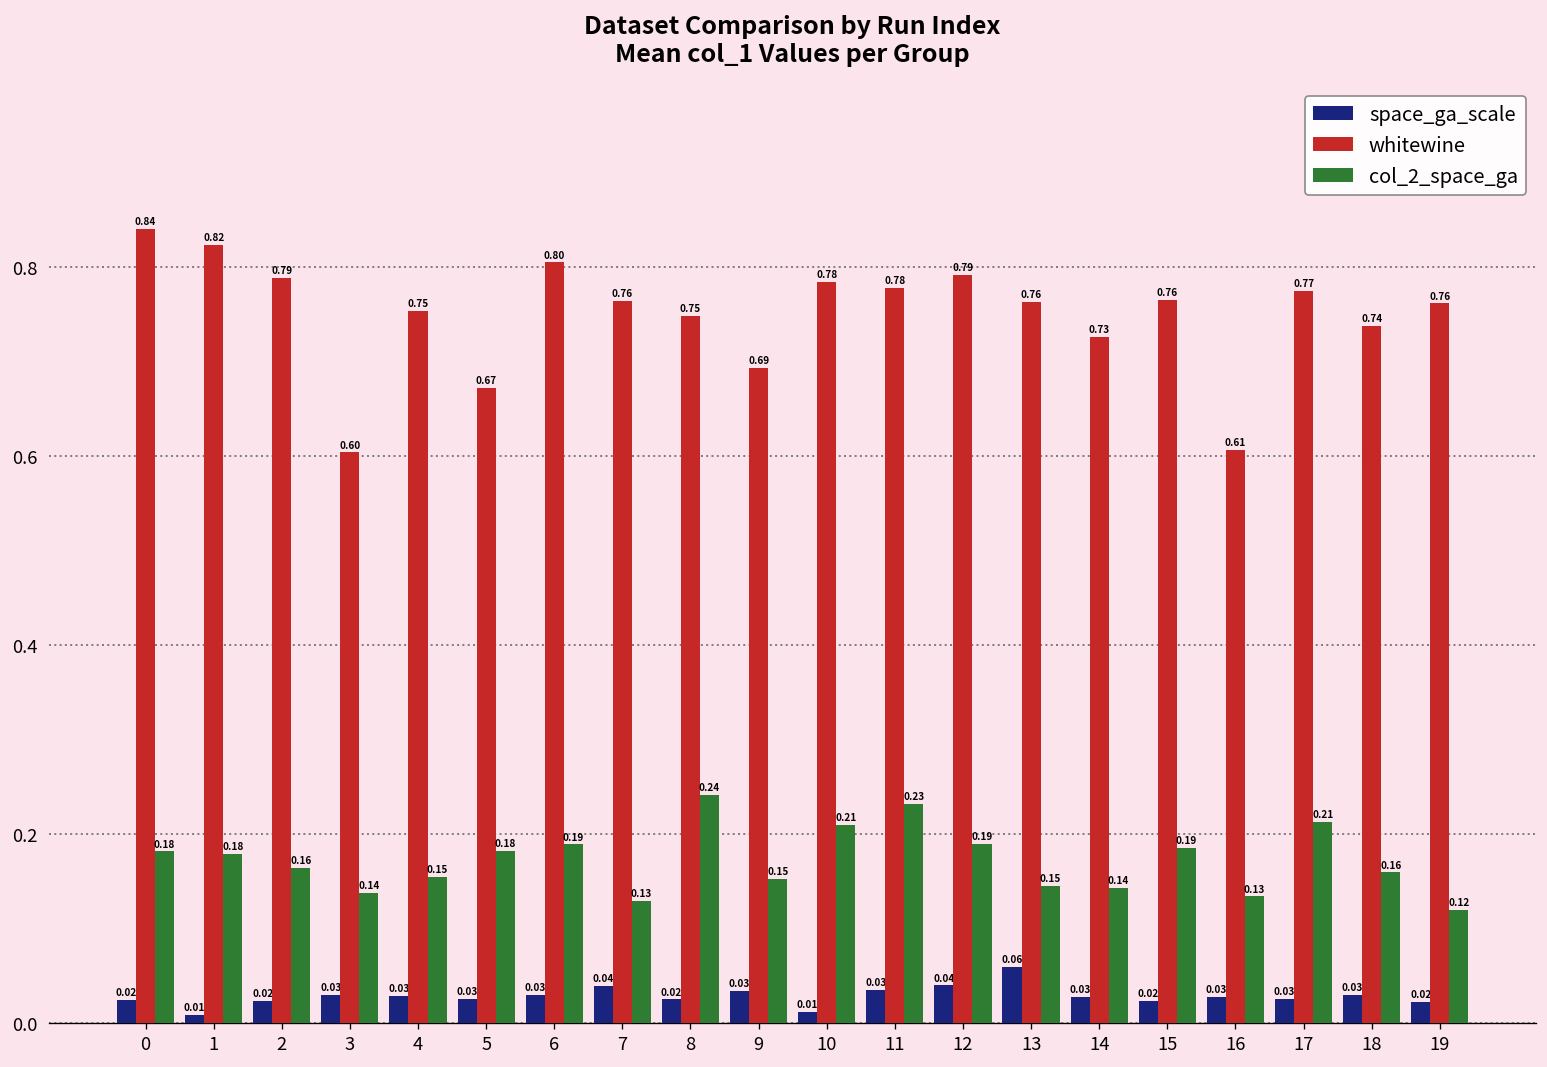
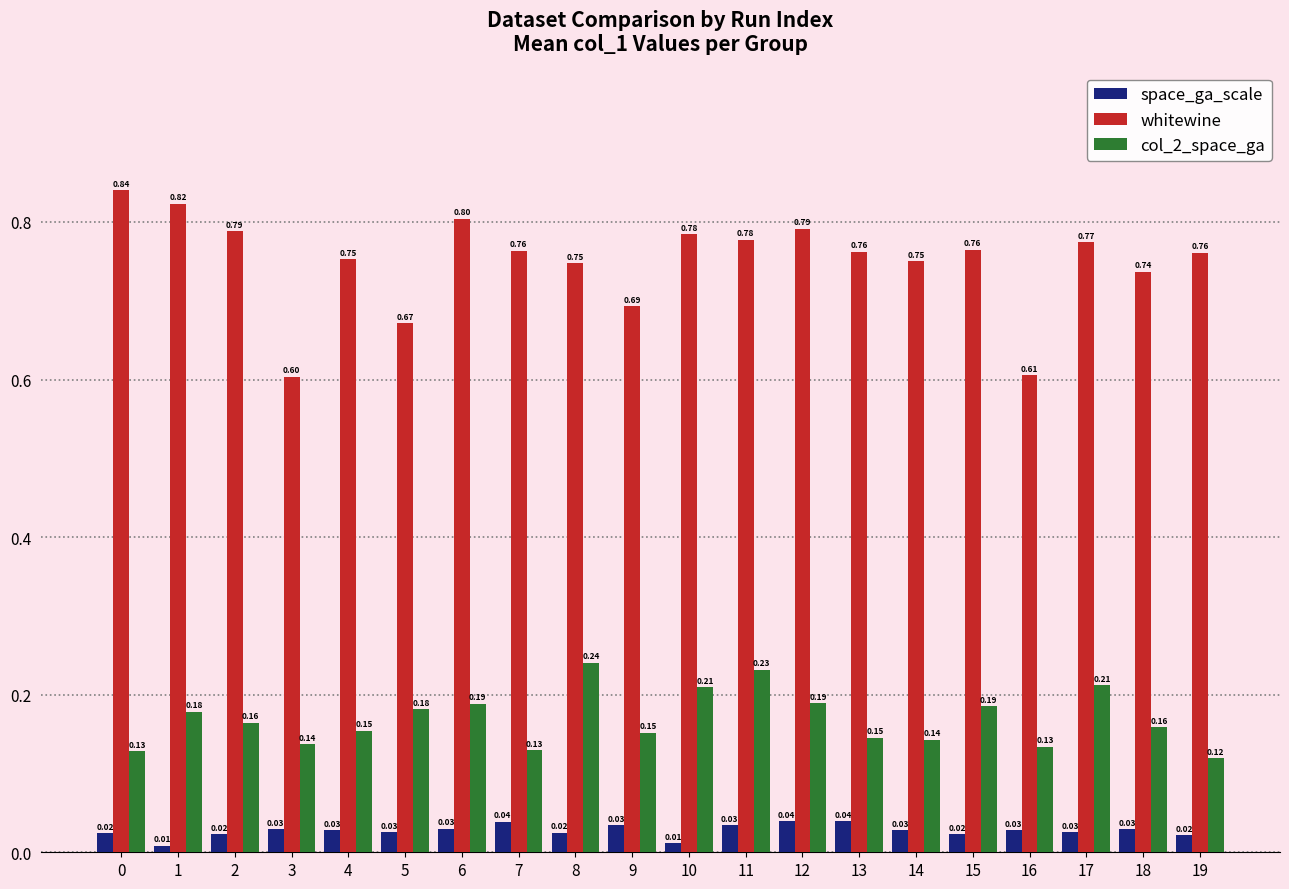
col_2_space_ga, 0: 0.18 -> 0.13
space_ga_scale, 13: 0.06 -> 0.04
whitewine, 14: 0.73 -> 0.75
